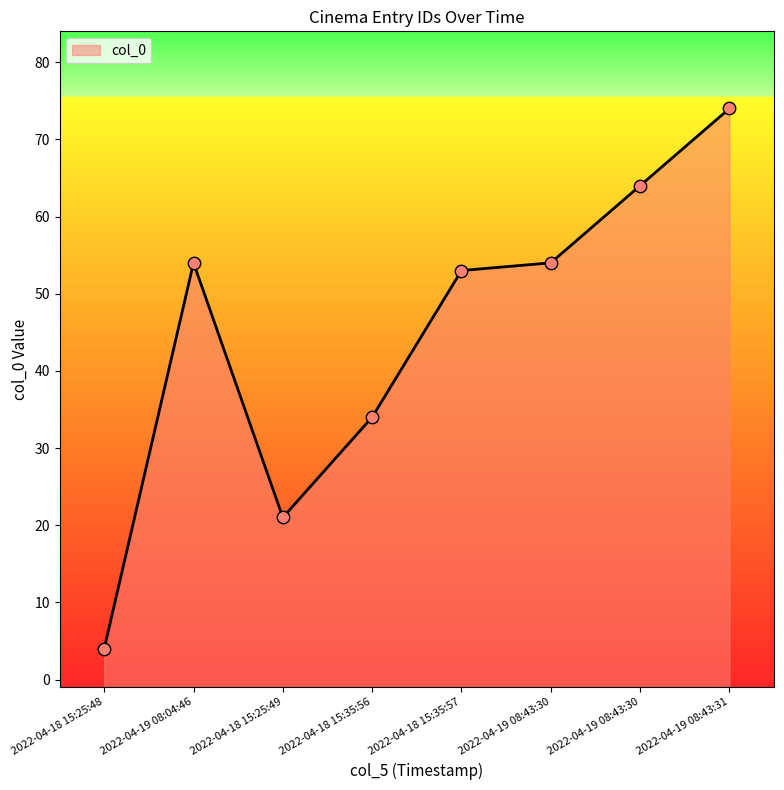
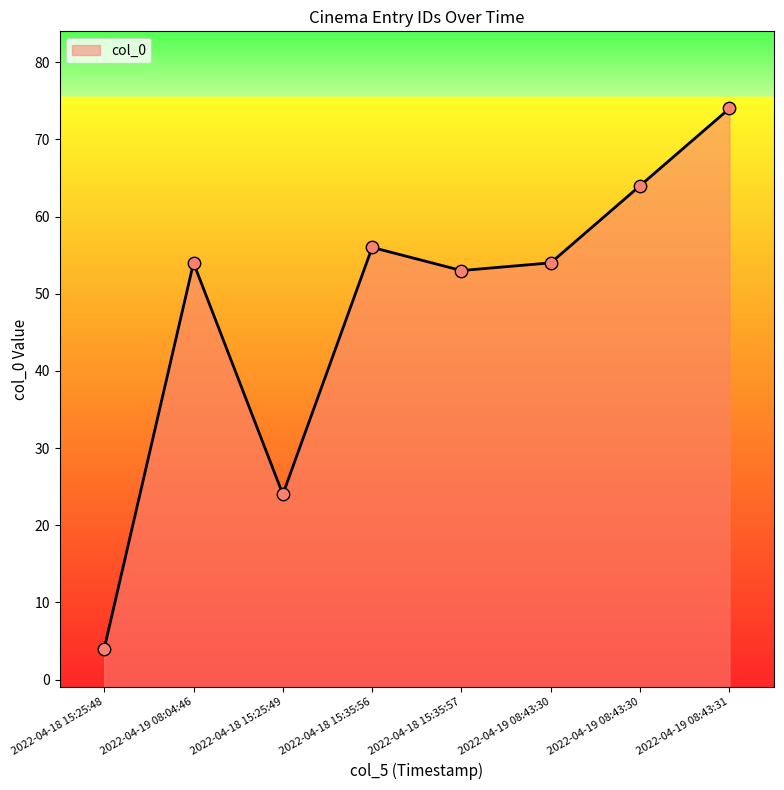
2022-04-18 15:25:49: 21 -> 24
2022-04-18 15:35:56: 34 -> 56
